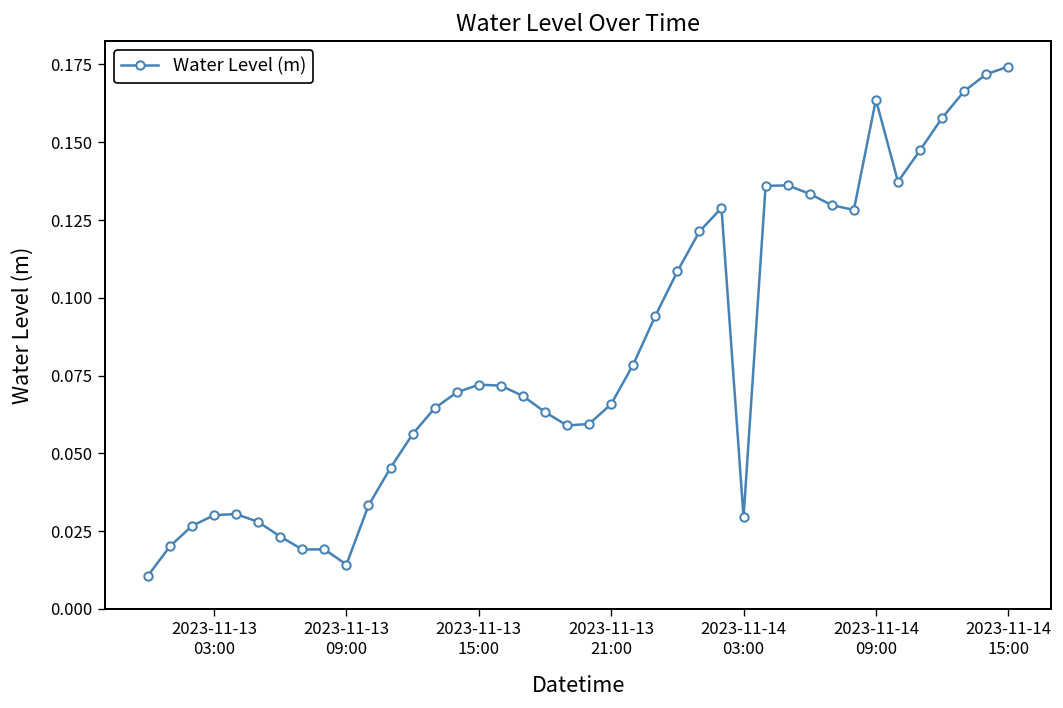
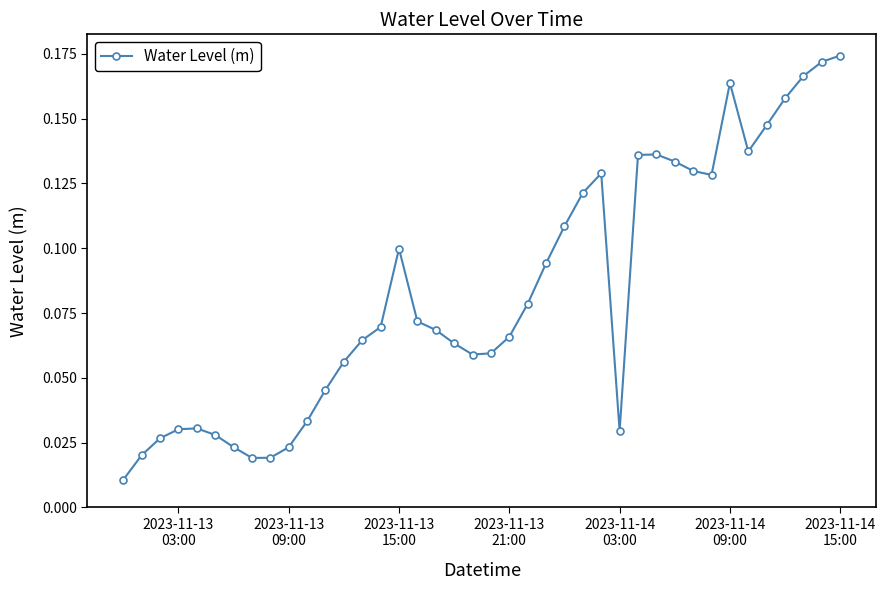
2023-11-13 09:00: 0.014 -> 0.023
2023-11-13 15:00: 0.072 -> 0.100
